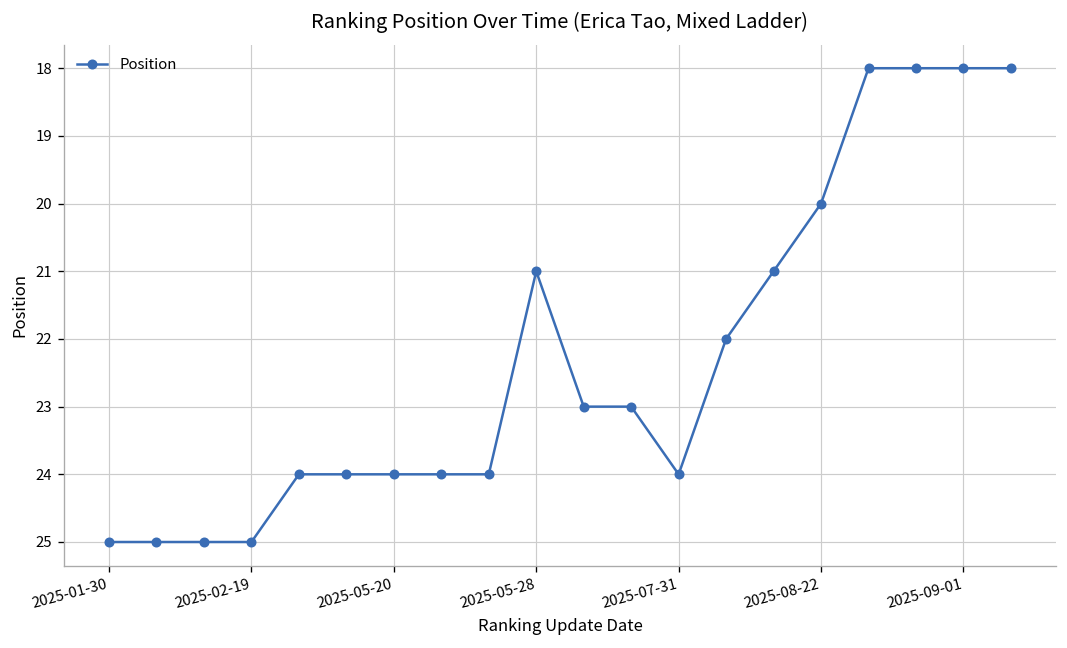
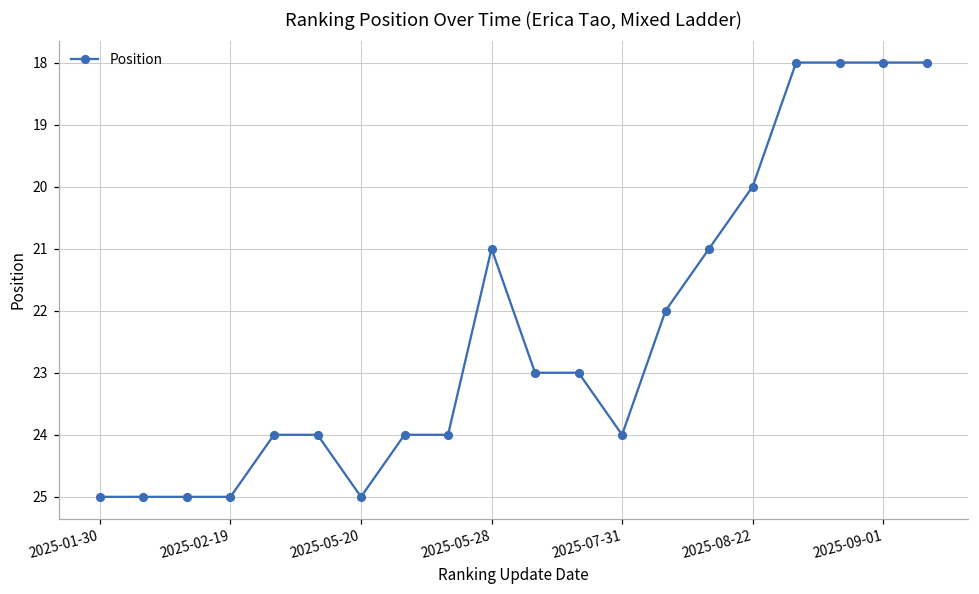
2025-05-20: 24 -> 25
